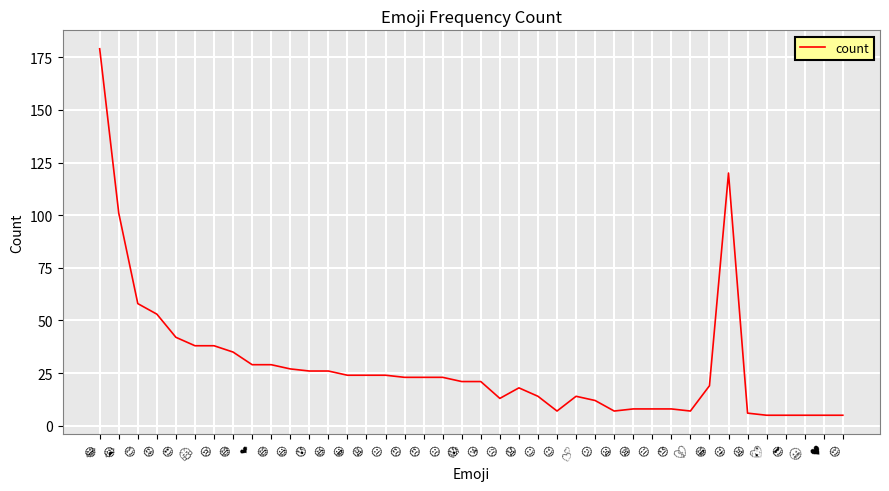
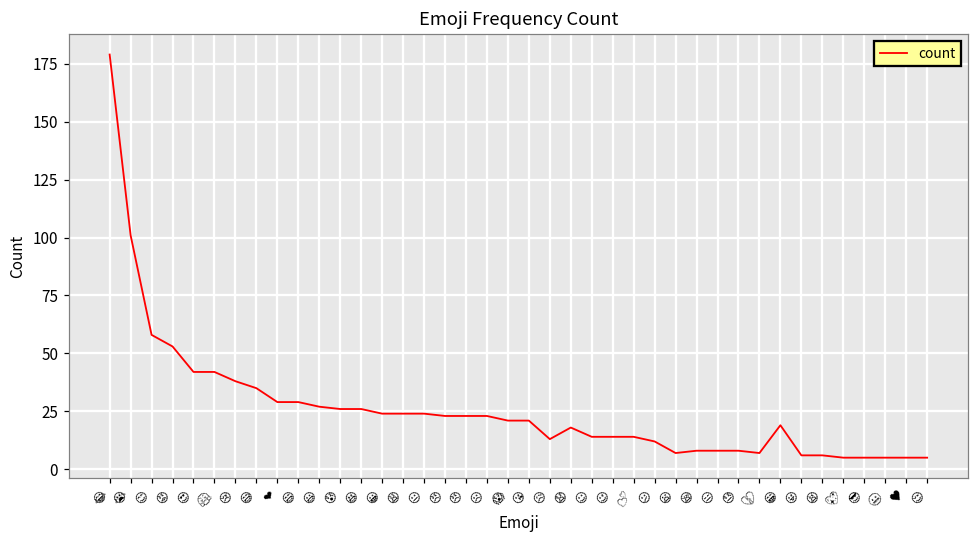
😤: 38 -> 42
😉: 7 -> 14
😜: 120 -> 6
